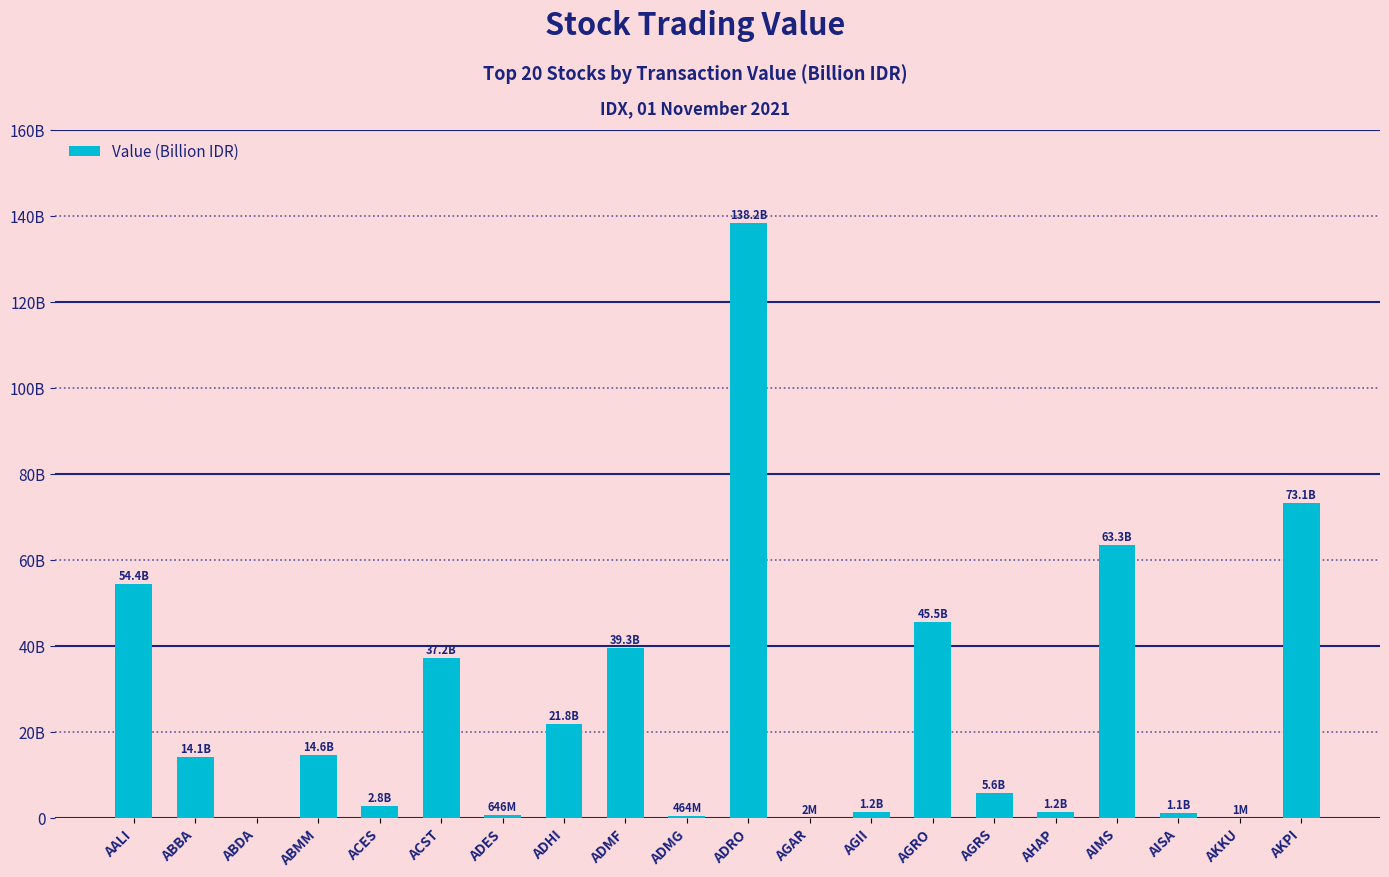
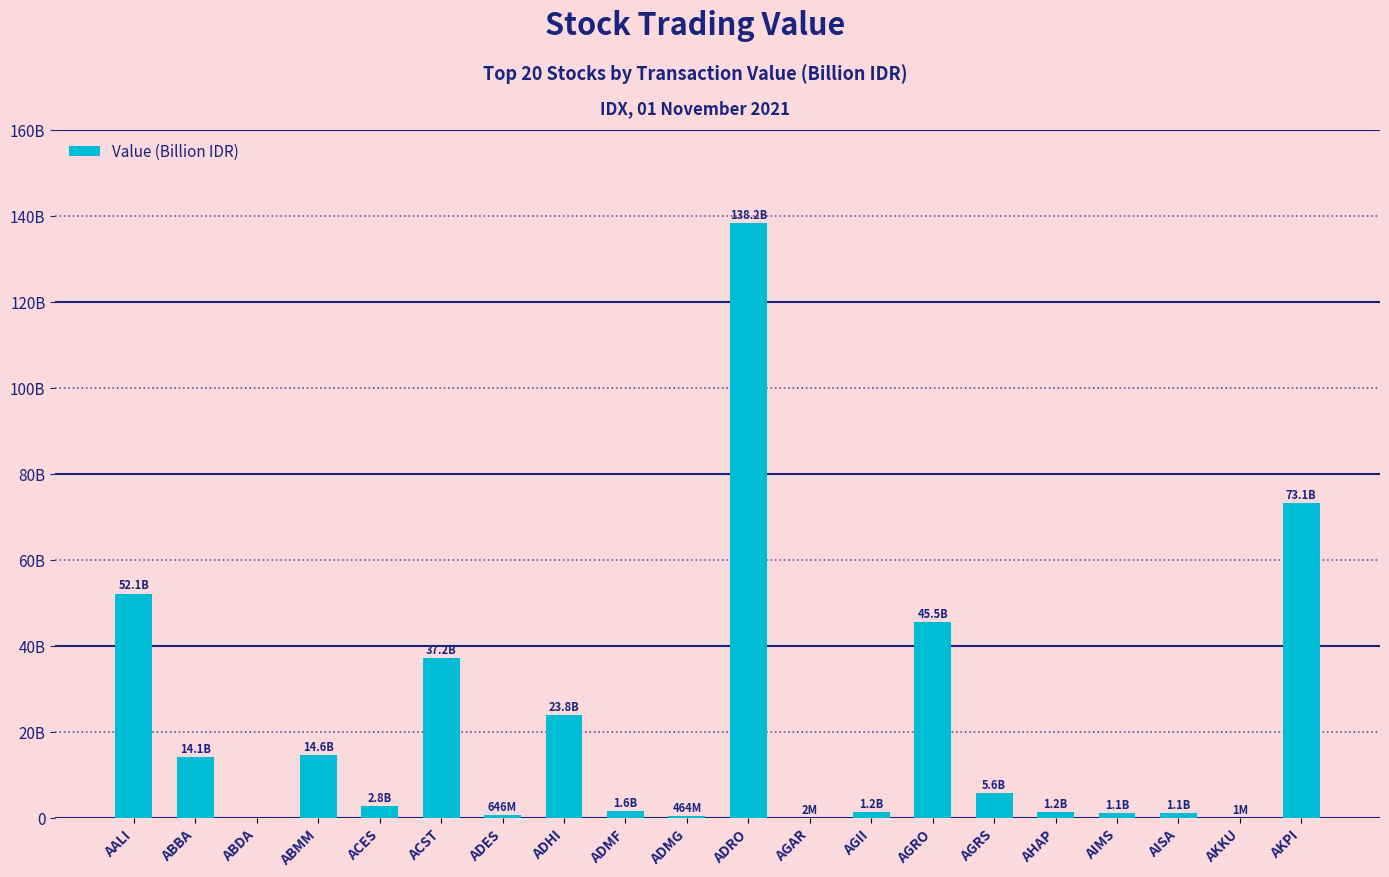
AALI: 54.4B -> 52.1B
ADHI: 21.8B -> 23.8B
ADMF: 39.3B -> 1.6B
AIMS: 63.3B -> 1.1B
